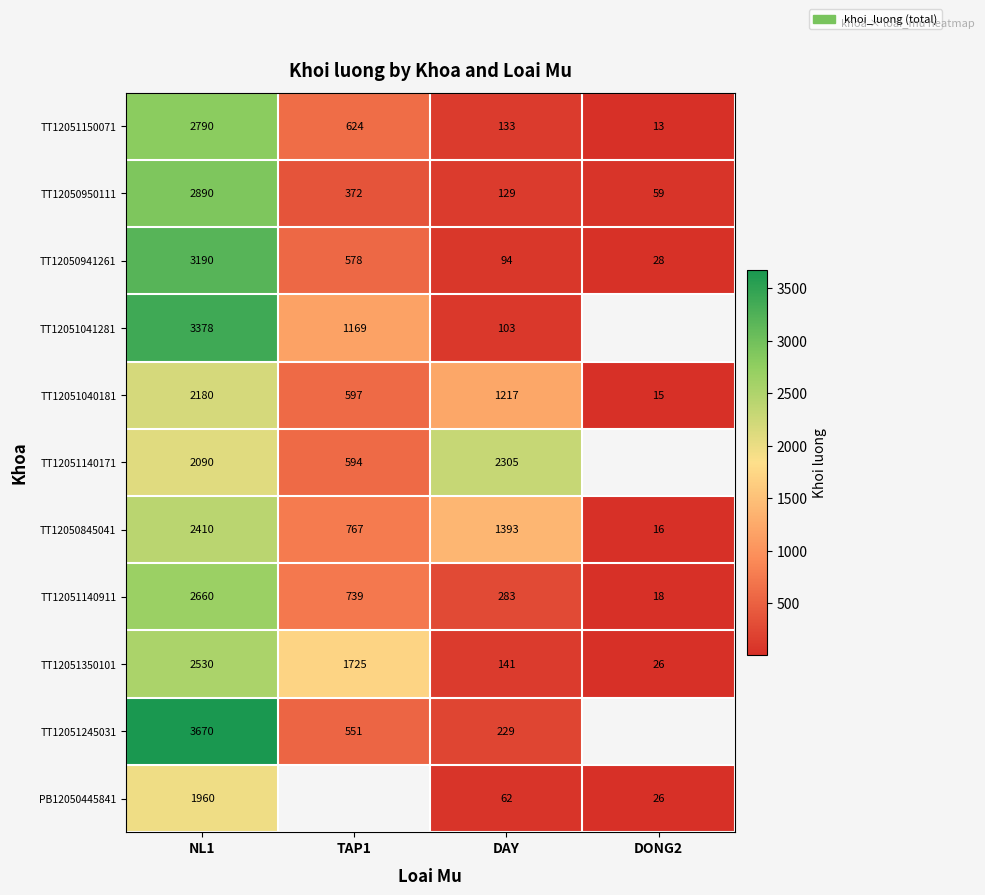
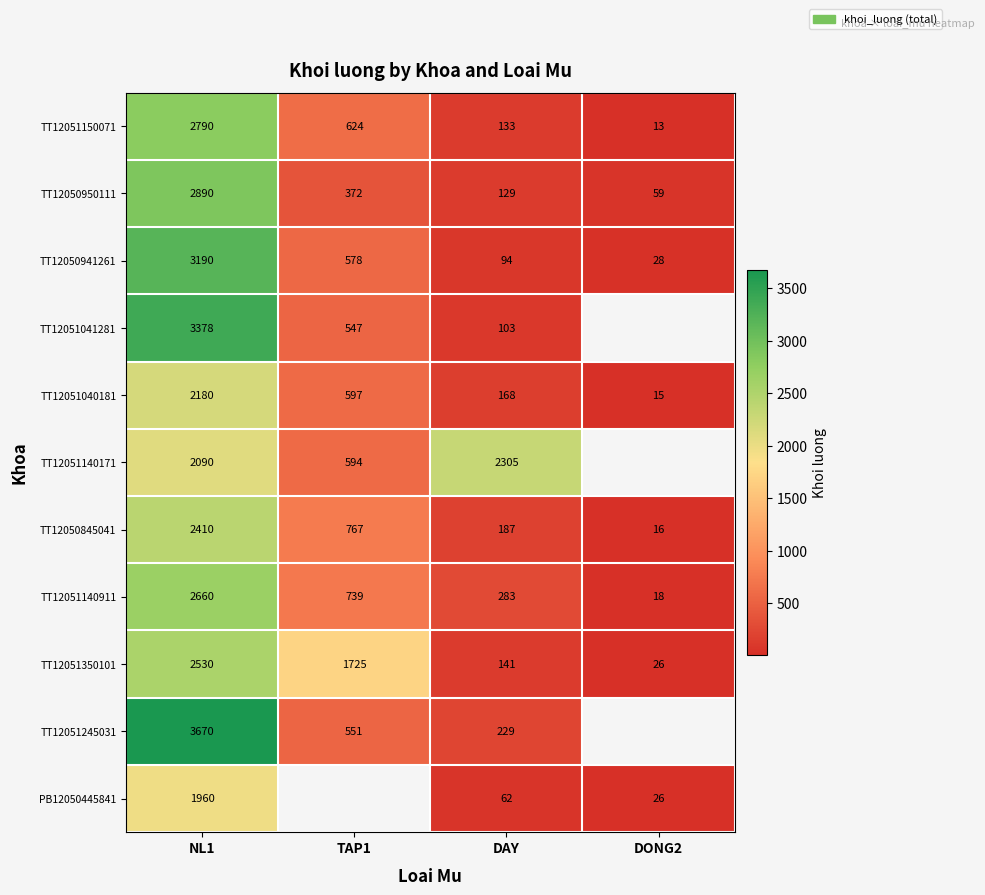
TT12051041281, TAP1: 1169 -> 547
TT12051040181, DAY: 1217 -> 168
TT12050845041, DAY: 1393 -> 187
